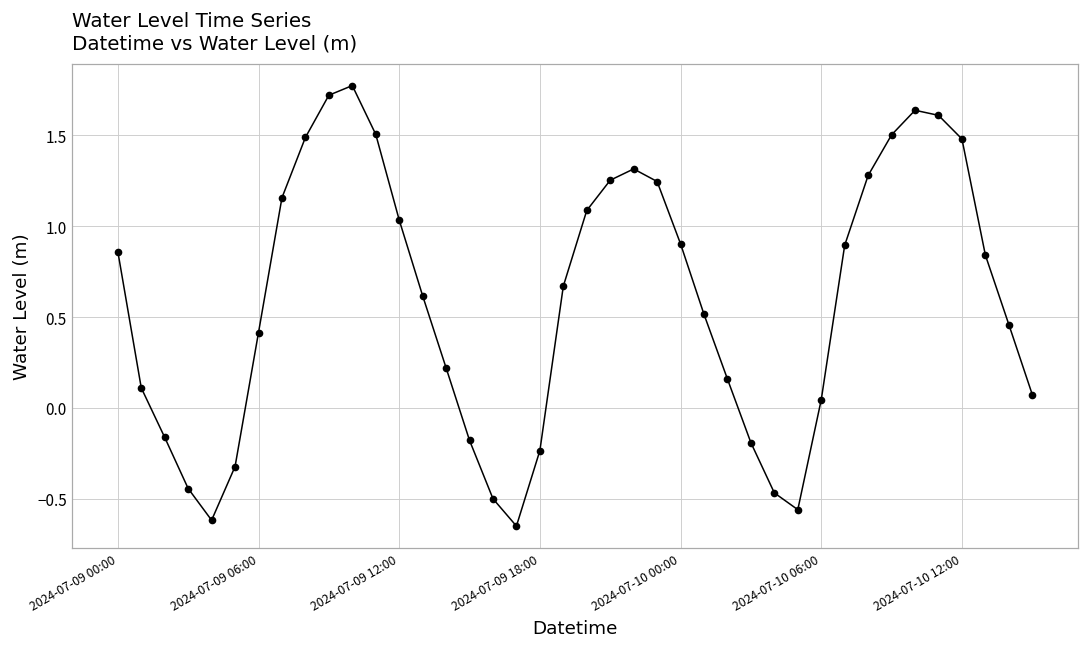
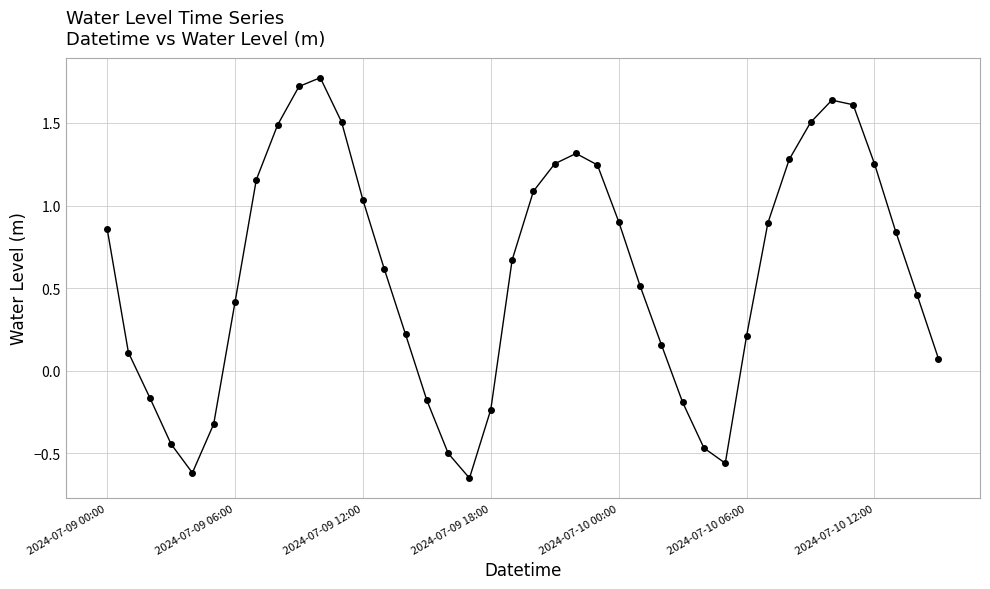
2024-07-10 06:00: 0.05 -> 0.21
2024-07-10 12:00: 1.48 -> 1.25
